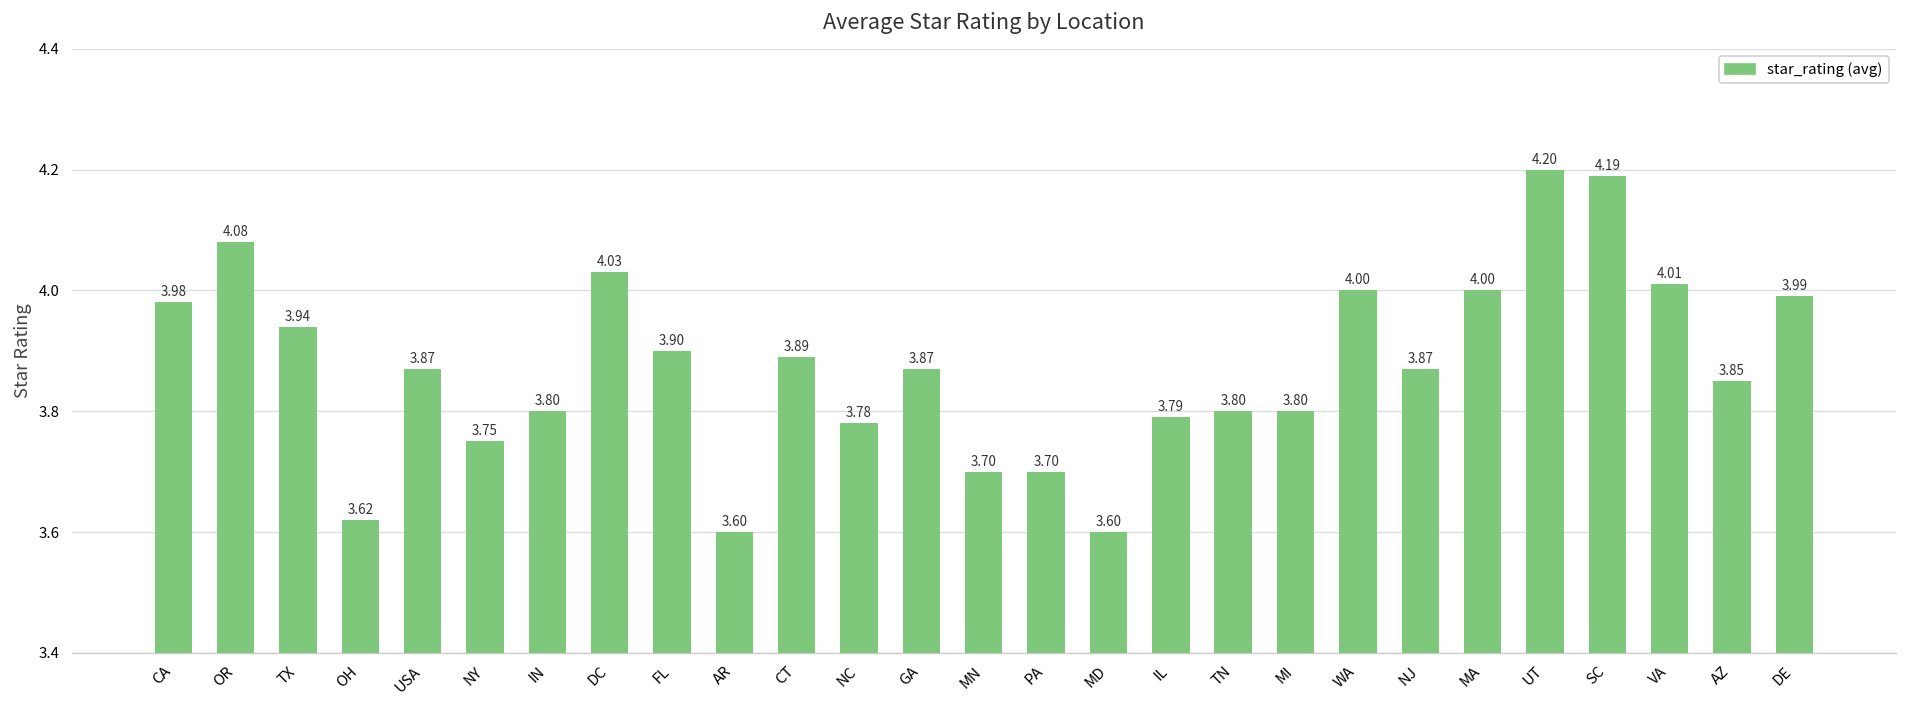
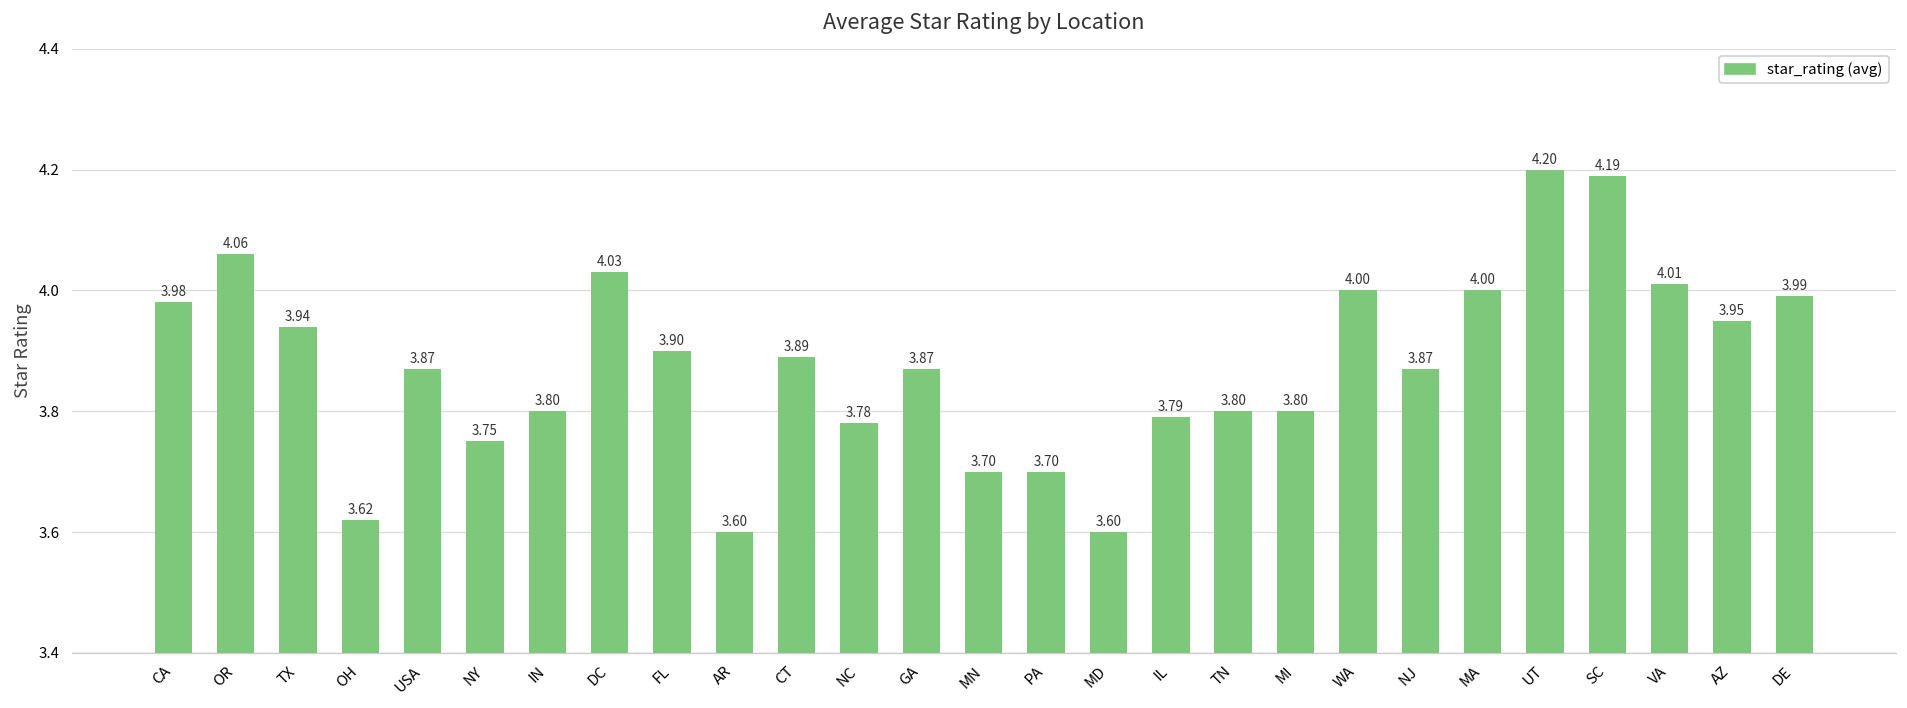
OR: 4.08 -> 4.06
AZ: 3.85 -> 3.95
